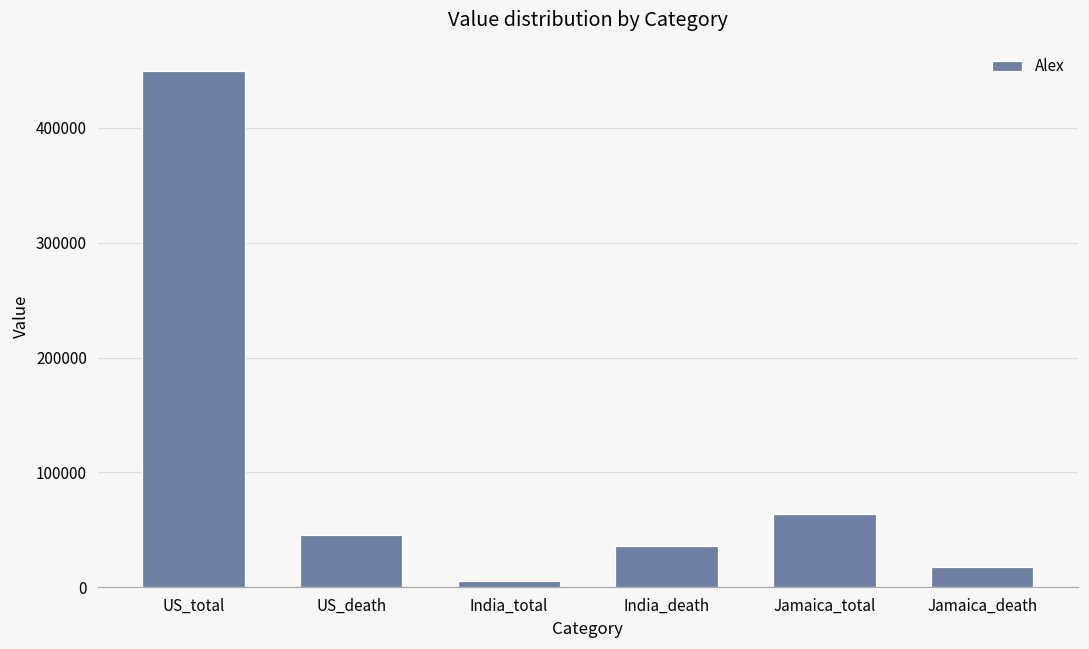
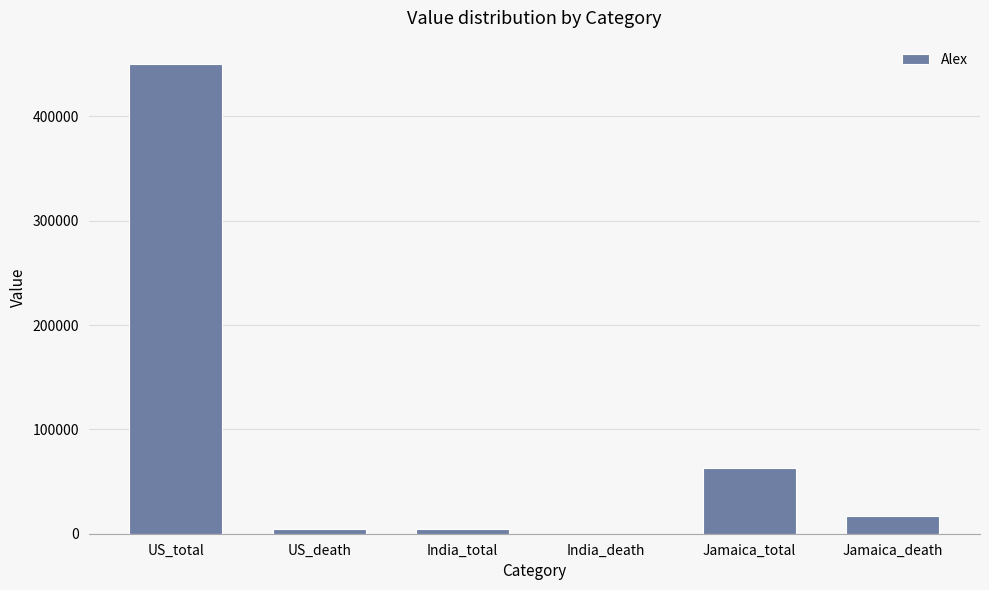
US_death: 45000 -> 5000
India_death: 36000 -> 0
